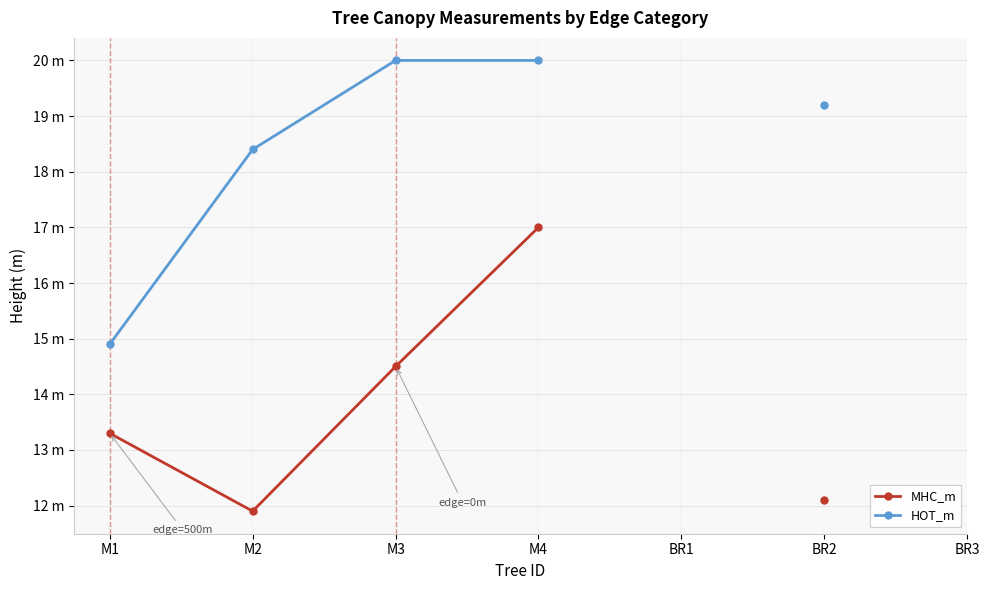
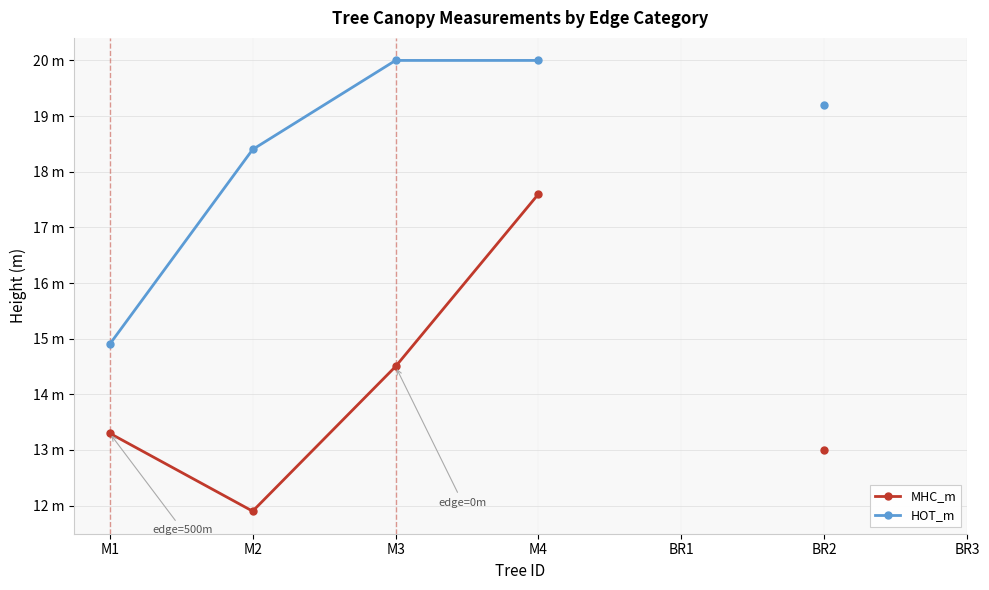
MHC_m, M4: 17.0 m -> 17.6 m
MHC_m, BR2: 12.1 m -> 13.0 m
